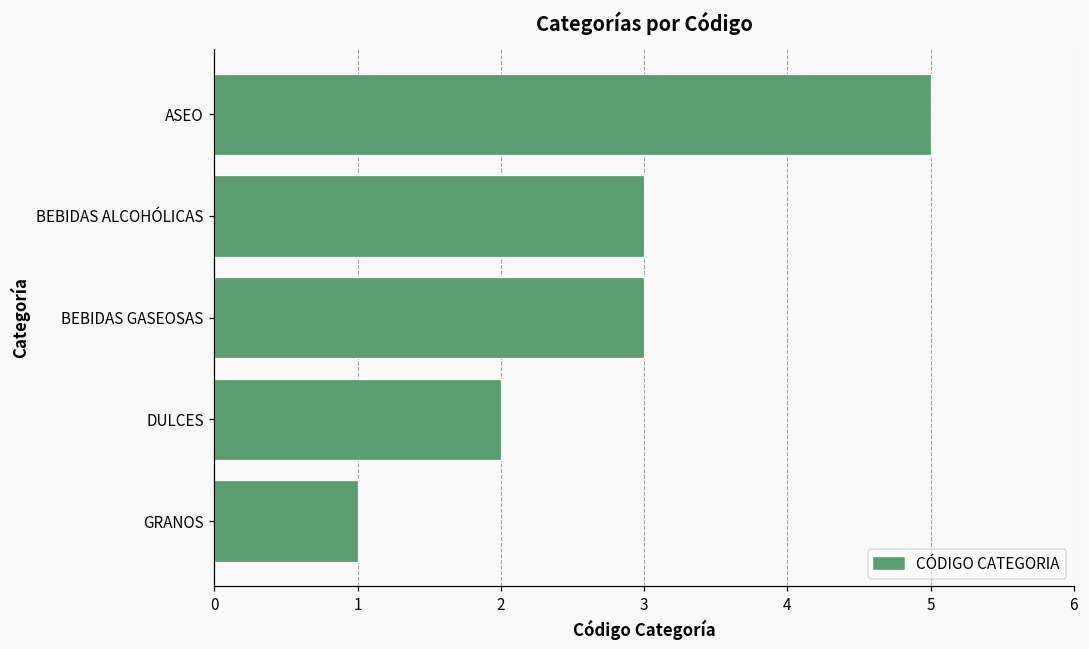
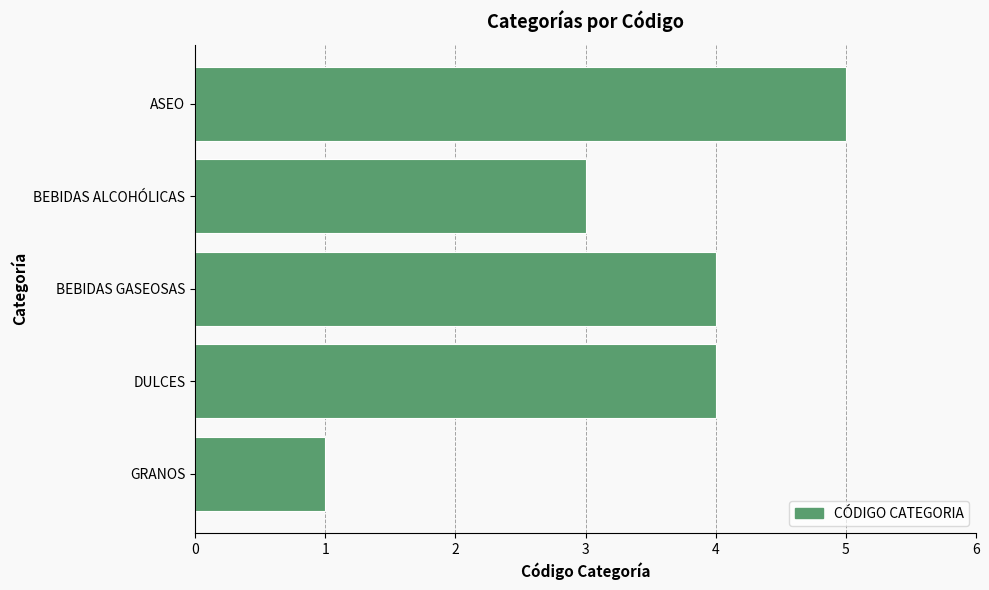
BEBIDAS GASEOSAS: 3 -> 4
DULCES: 2 -> 4
